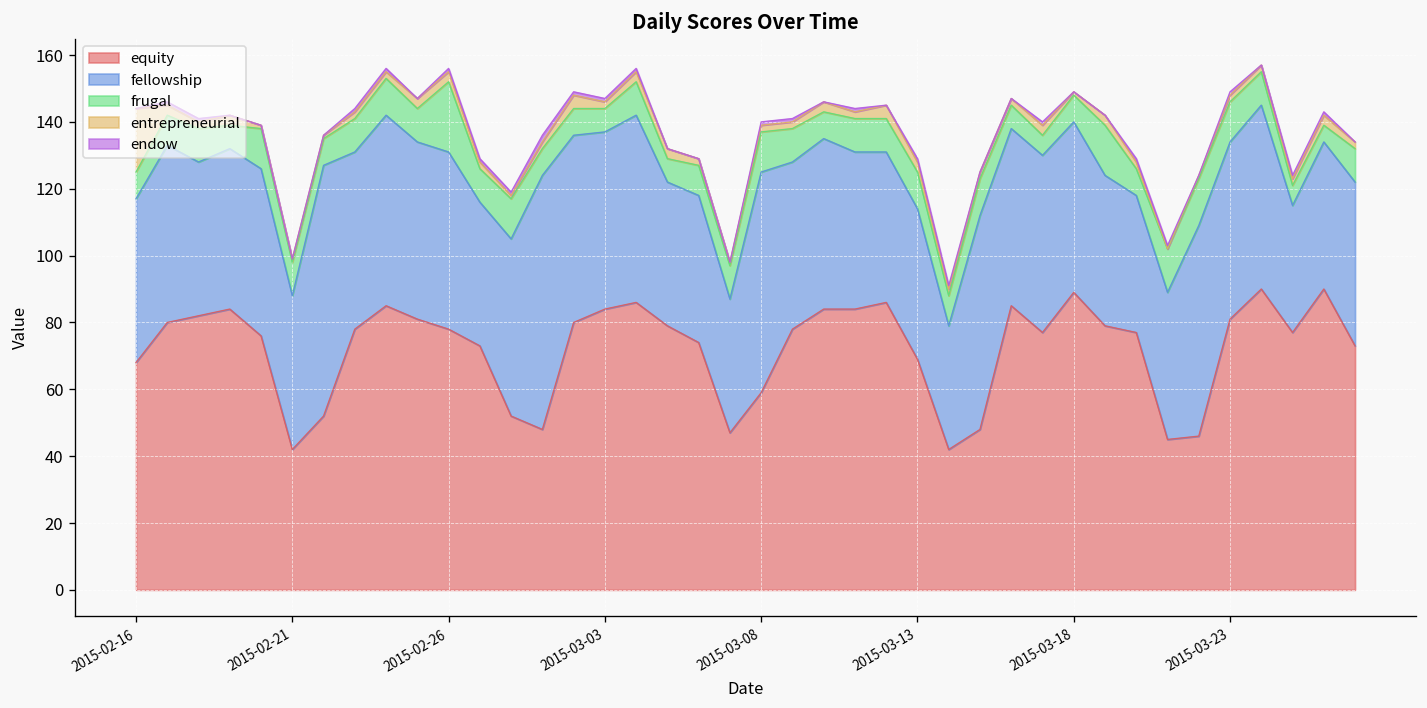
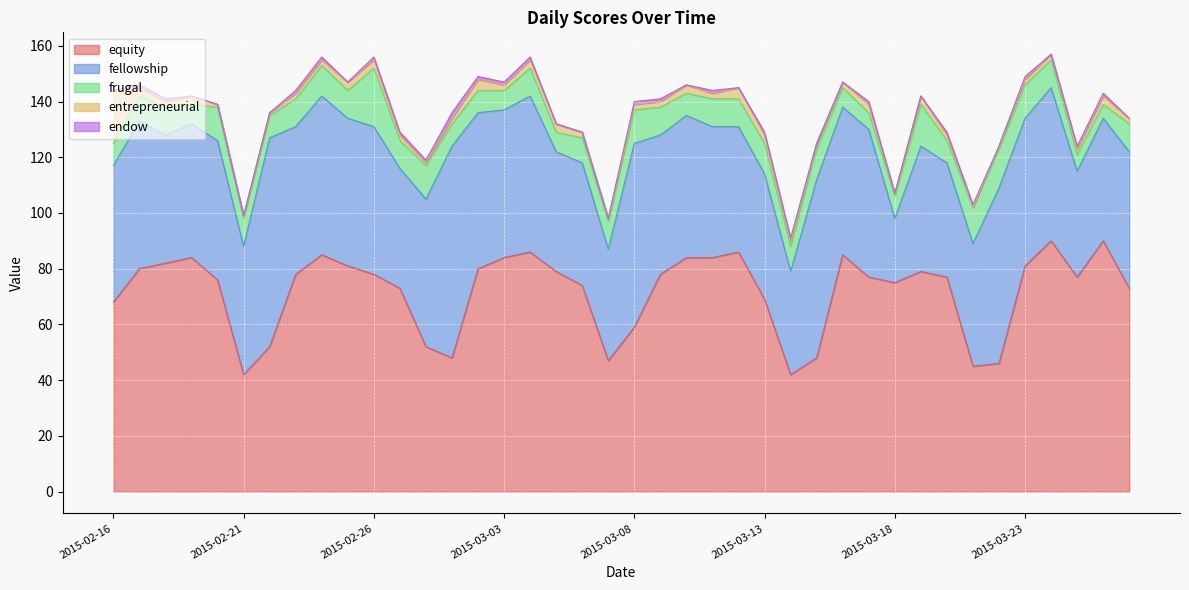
equity, 2015-03-18: 89 -> 75
fellowship, 2015-03-18: 51 -> 23
